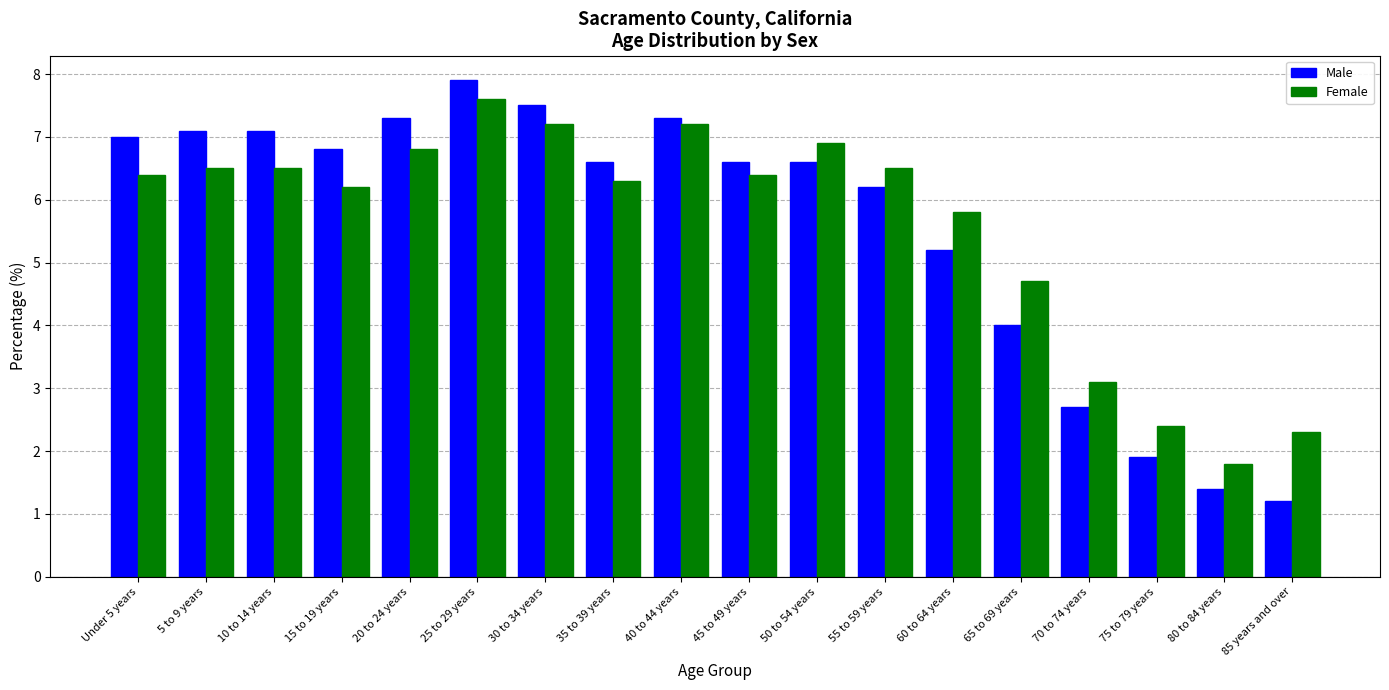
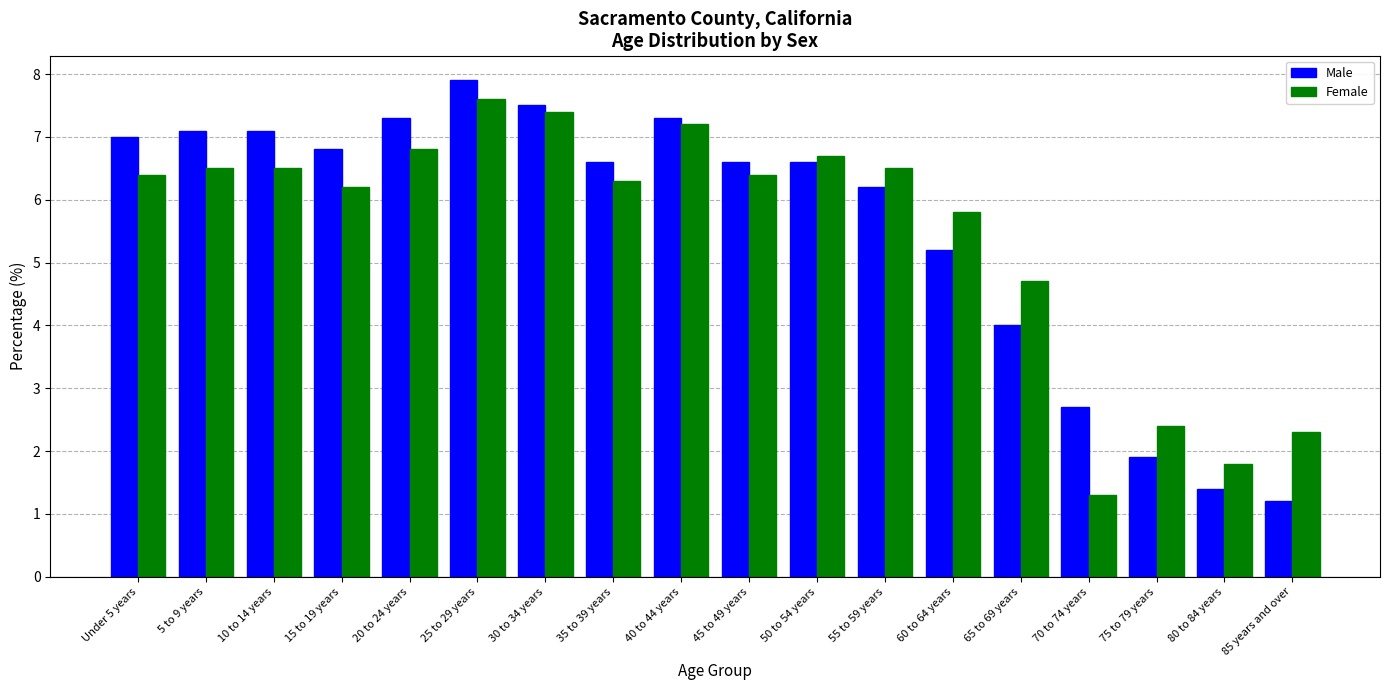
Female, 30 to 34 years: 7.2 -> 7.4
Female, 50 to 54 years: 6.9 -> 6.7
Female, 70 to 74 years: 3.1 -> 1.3
